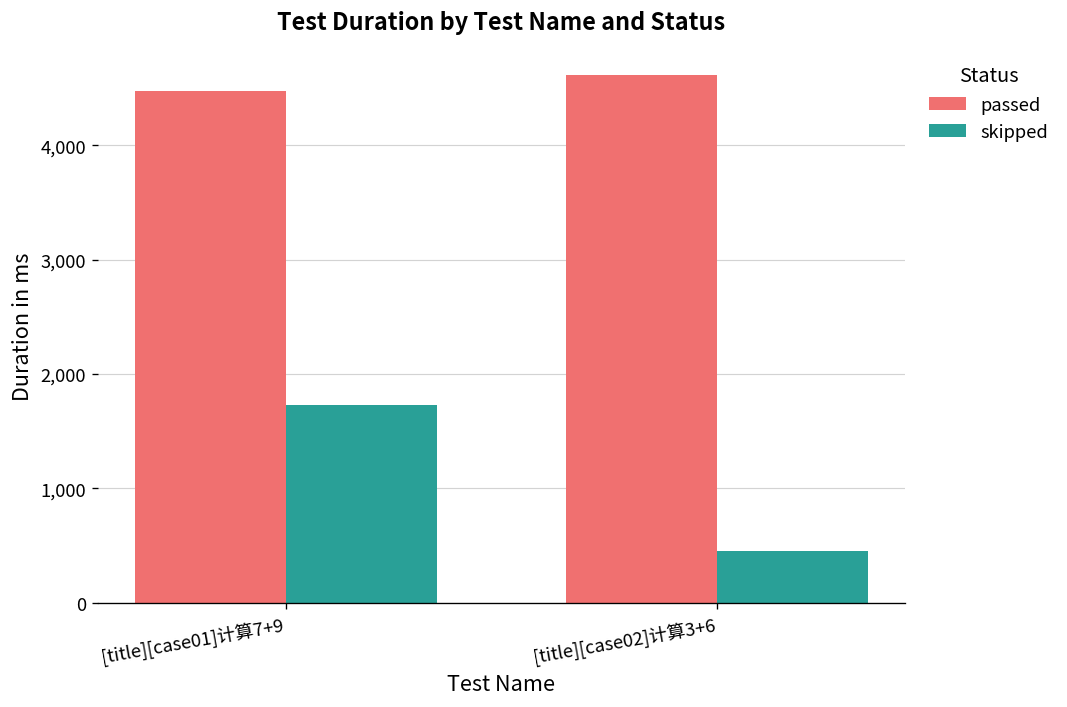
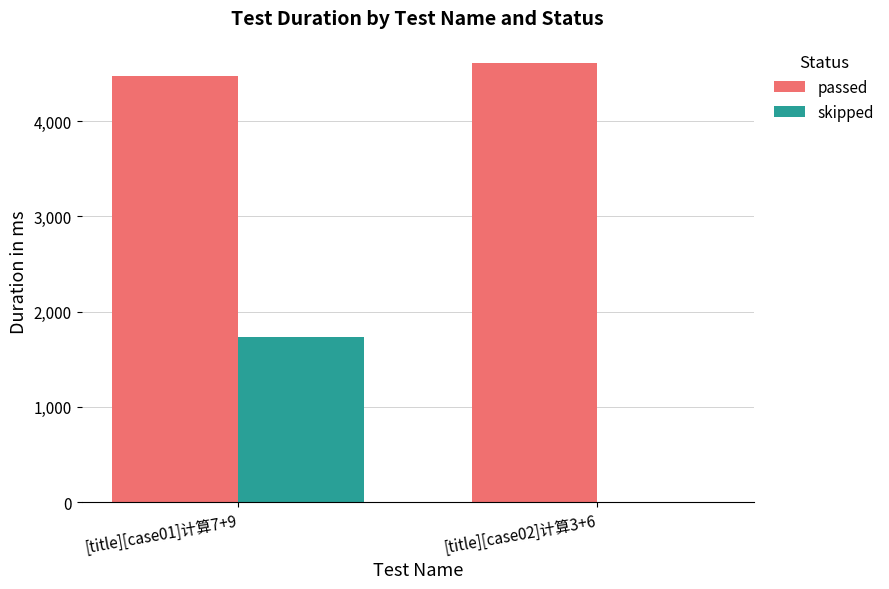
skipped, [title][case02]计算3+6: 500 -> 0
